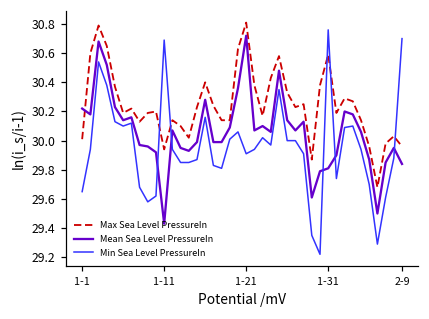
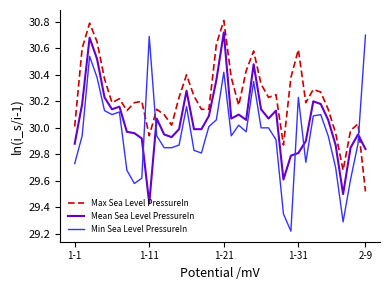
Mean Sea Level PressureIn, 1-1: 30.22 -> 29.88
Min Sea Level PressureIn, 1-1: 29.65 -> 29.73
Min Sea Level PressureIn, 1-21: 29.91 -> 30.42
Min Sea Level PressureIn, 1-31: 30.76 -> 30.23
Max Sea Level PressureIn, 2-9: 29.96 -> 29.52
